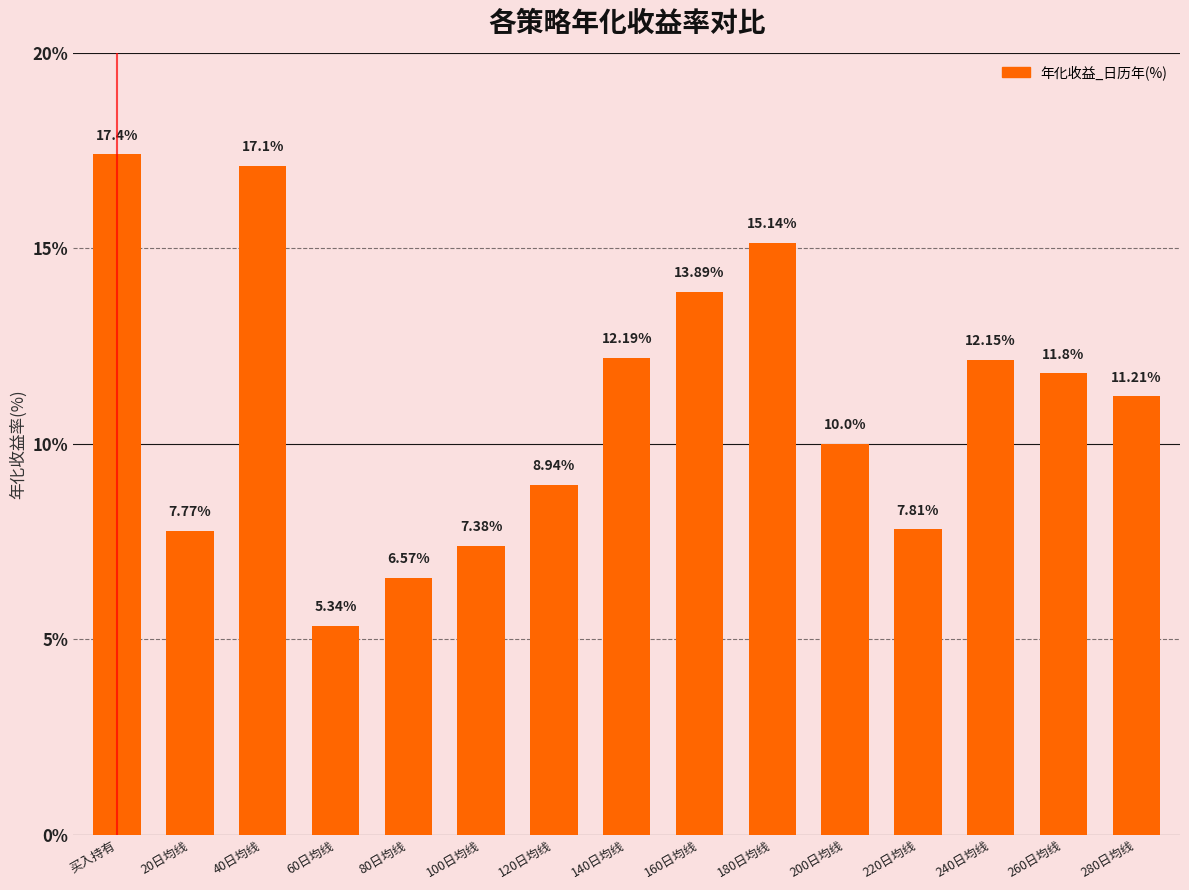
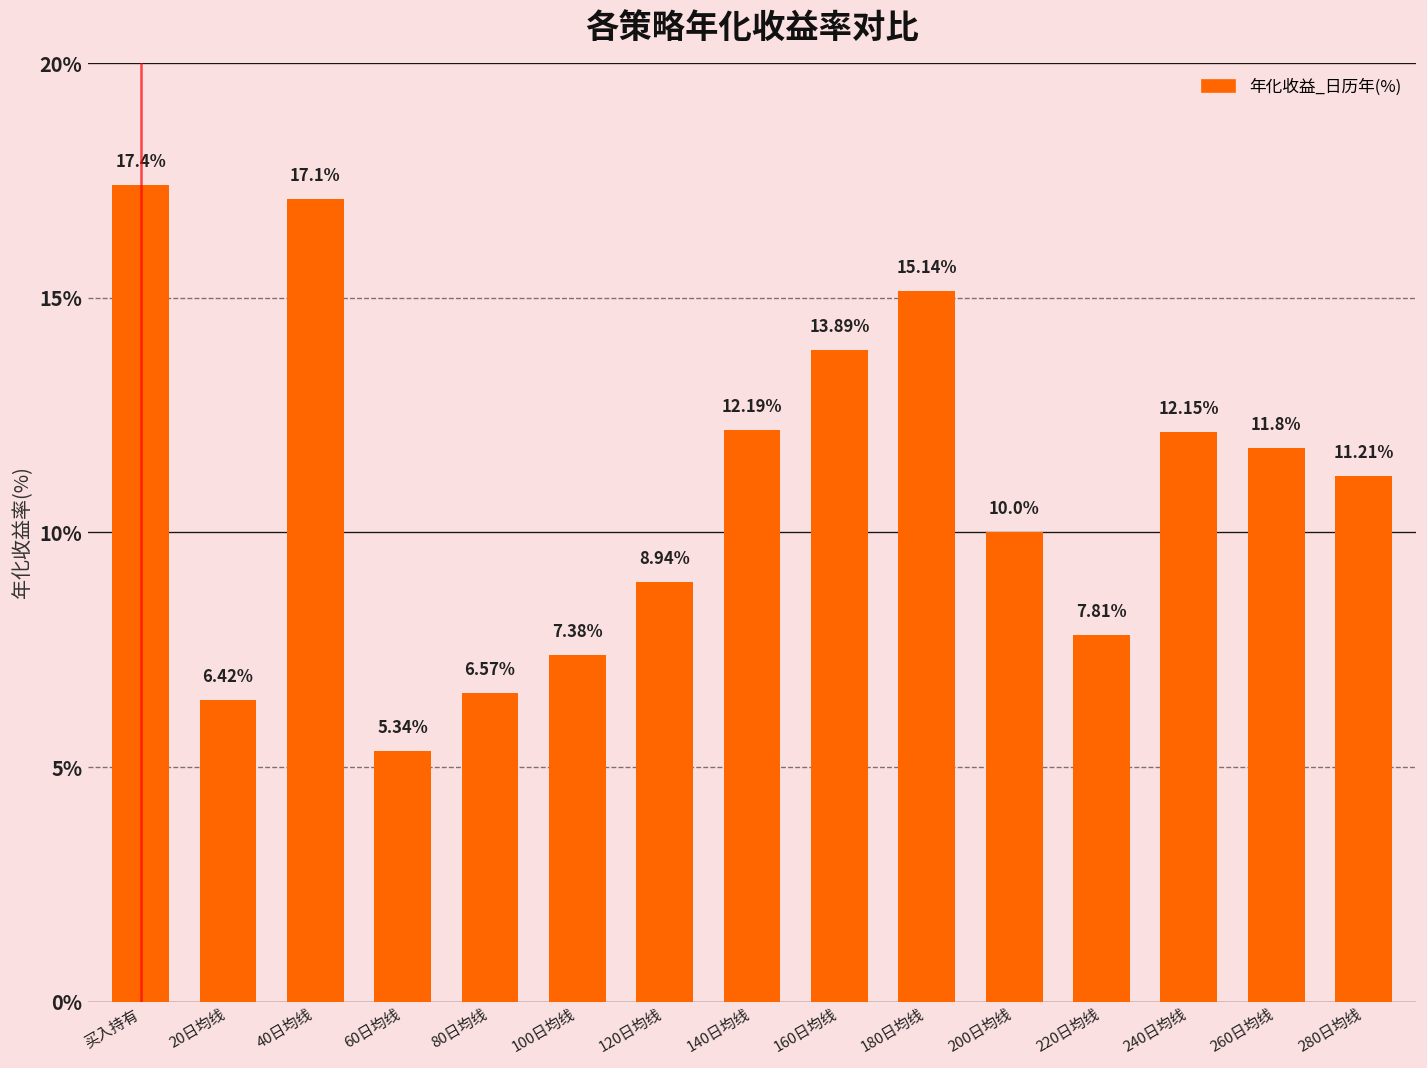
20日均线: 7.77% -> 6.42%
